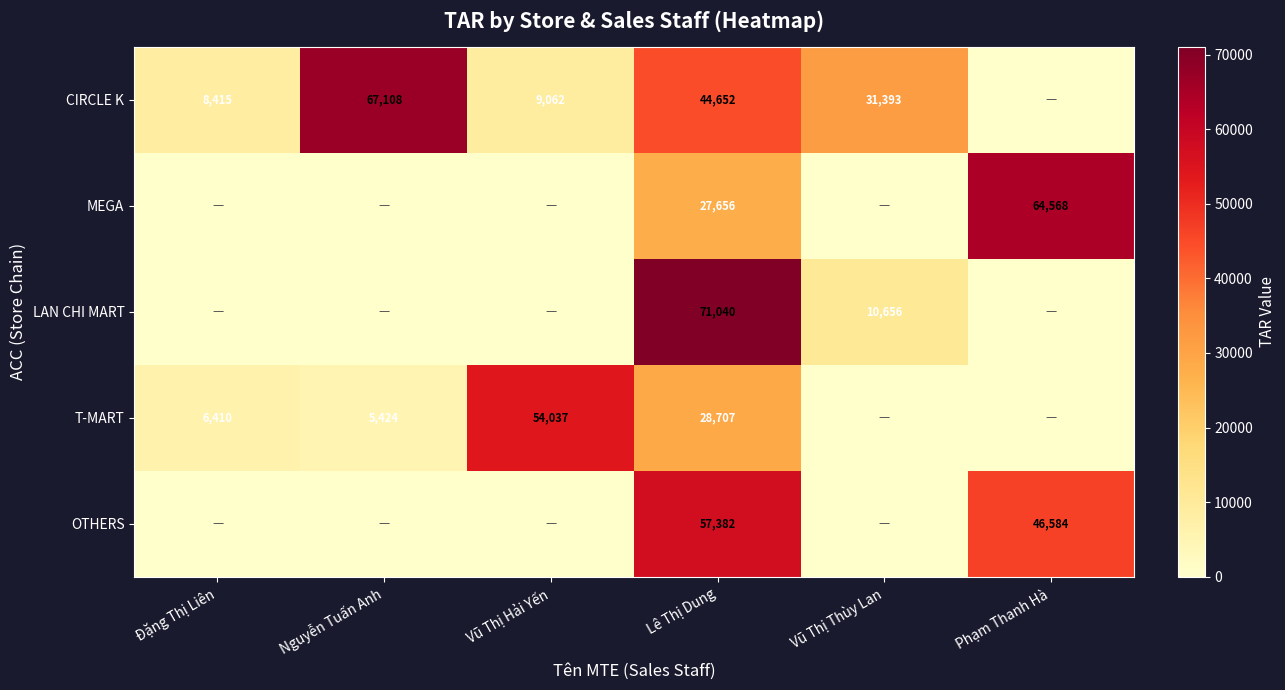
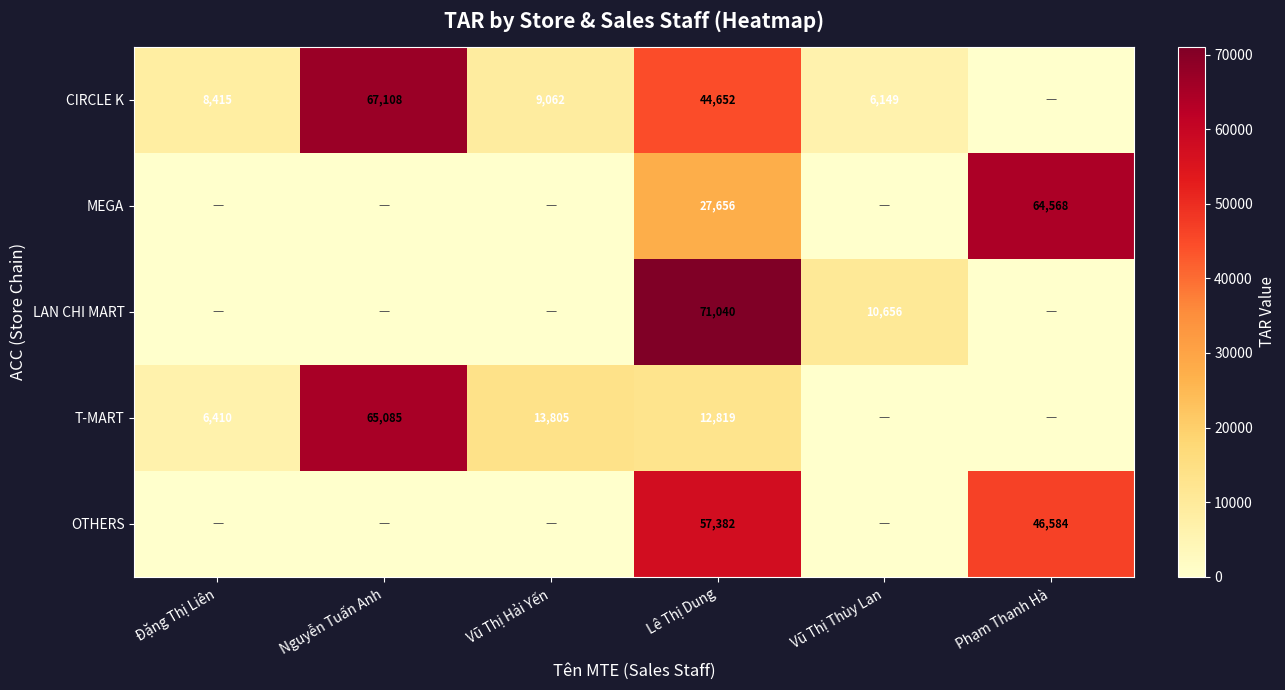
CIRCLE K, Vũ Thị Thùy Lan: 31,393 -> 6,149
T-MART, Nguyễn Tuấn Anh: 5,424 -> 65,085
T-MART, Vũ Thị Hải Yến: 54,037 -> 13,805
T-MART, Lê Thị Dung: 28,707 -> 12,819
